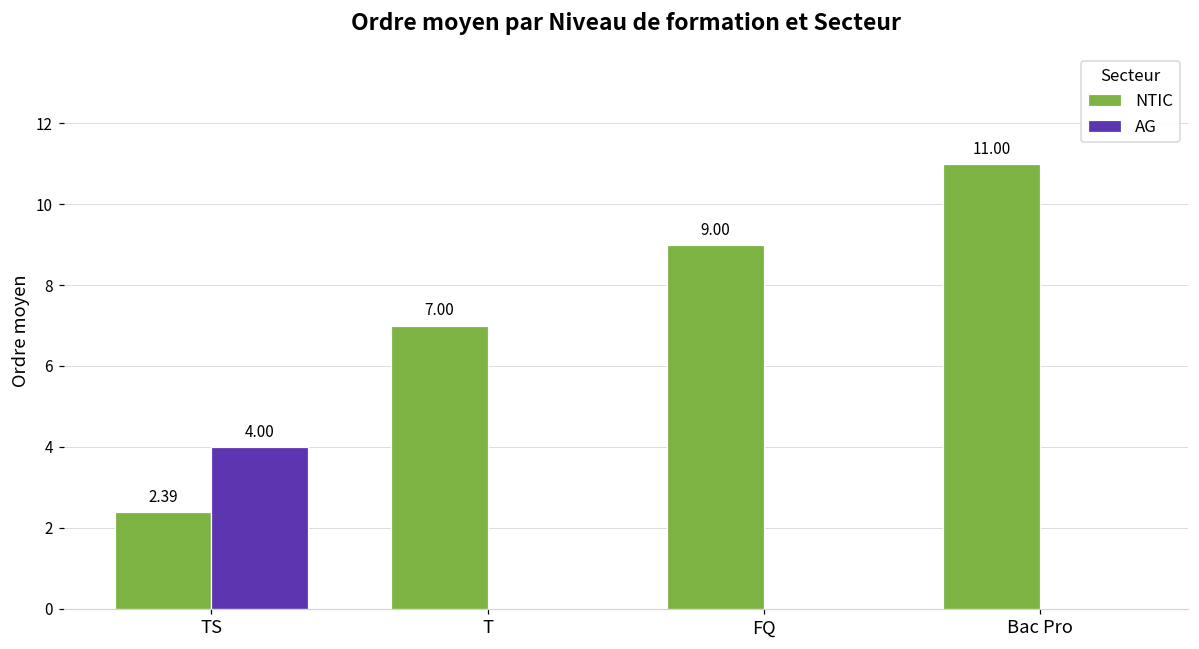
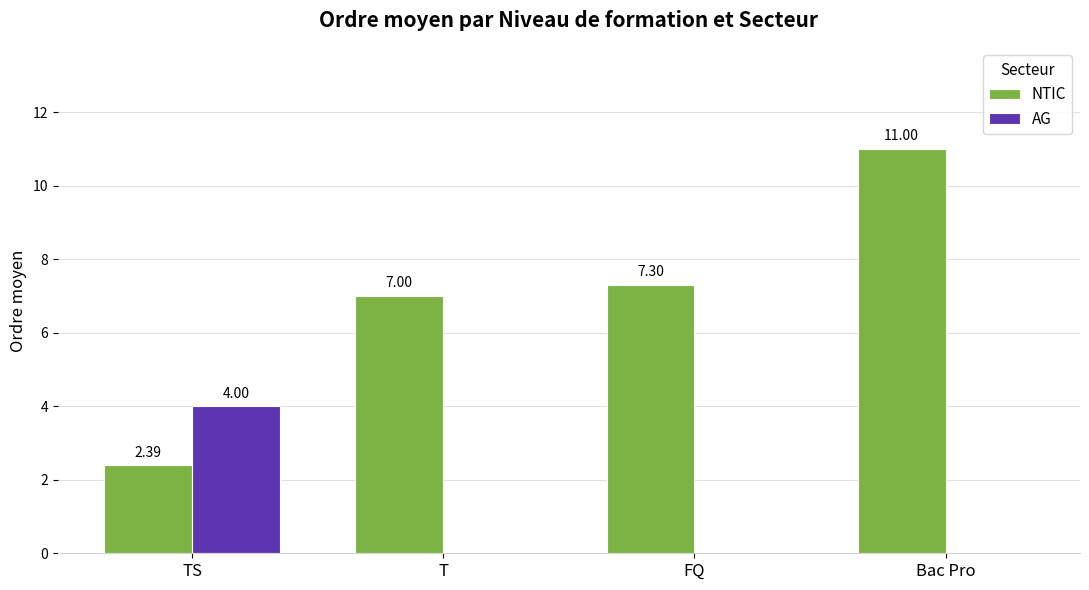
NTIC, FQ: 9.00 -> 7.30
